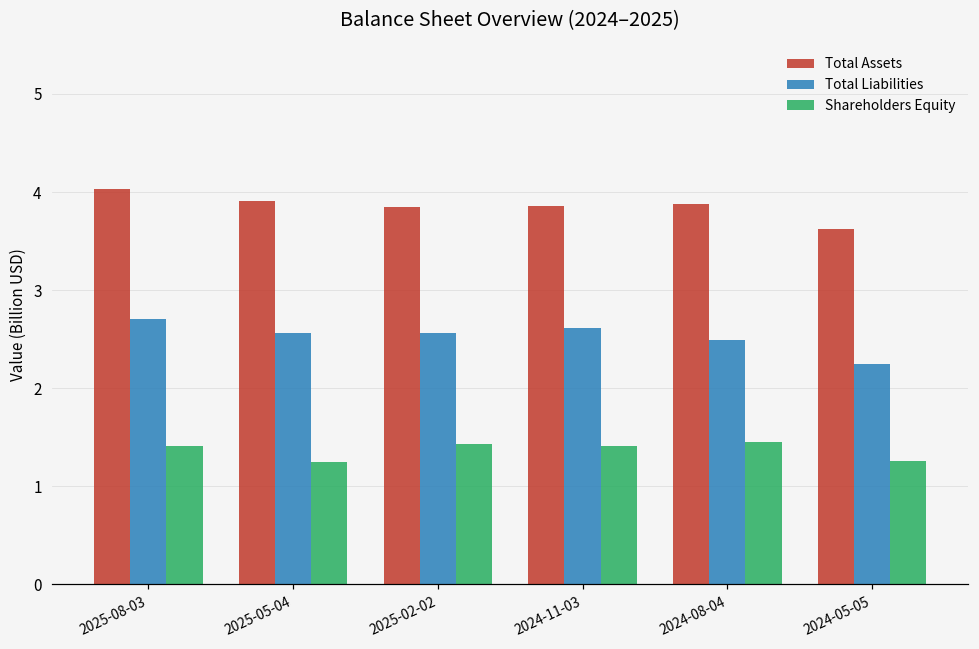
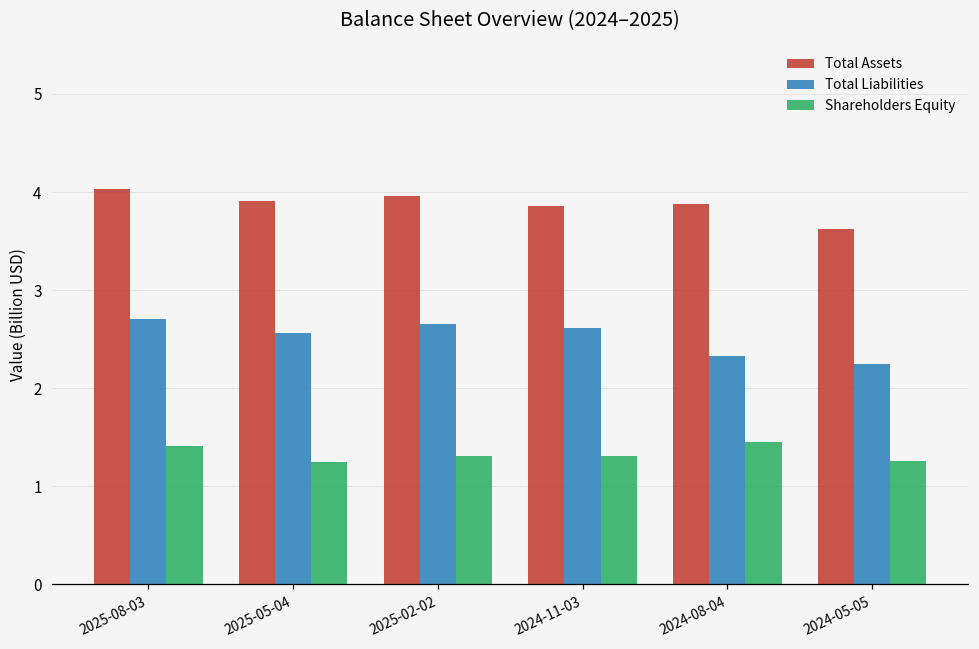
Total Assets, 2025-02-02: 3.9 -> 4.0
Total Liabilities, 2025-02-02: 2.6 -> 2.7
Shareholders Equity, 2025-02-02: 1.4 -> 1.3
Shareholders Equity, 2024-11-03: 1.4 -> 1.3
Total Liabilities, 2024-08-04: 2.5 -> 2.3
